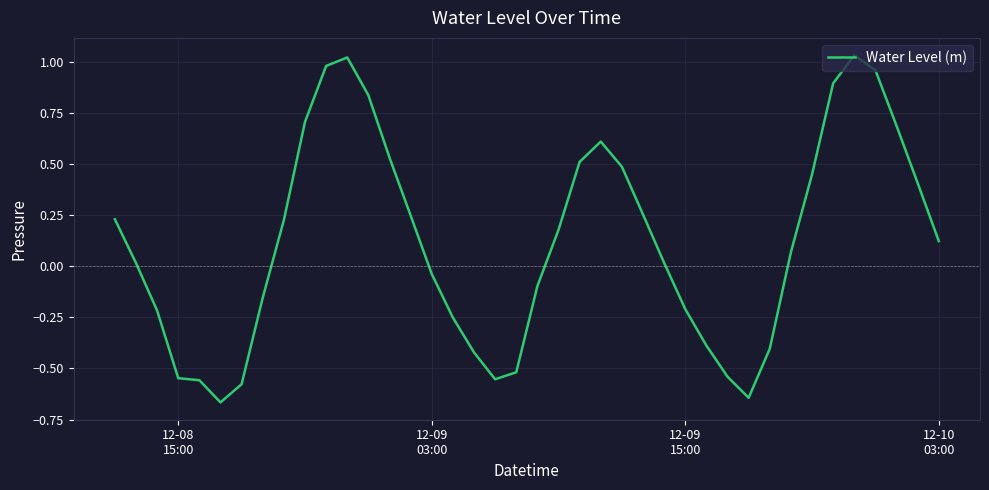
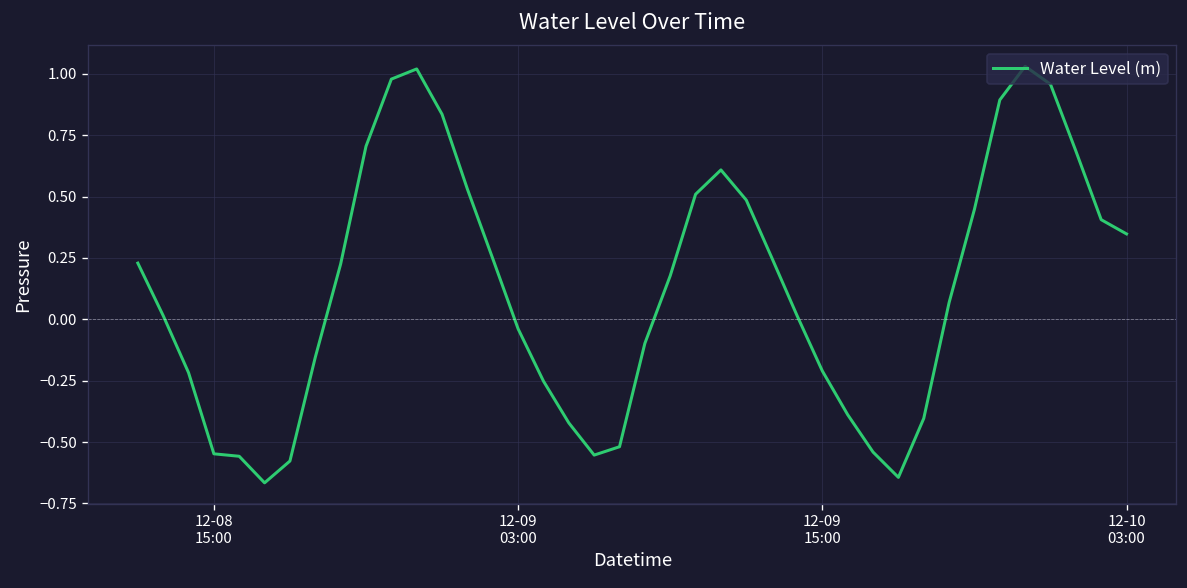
12-10 03:00: 0.12 -> 0.35
